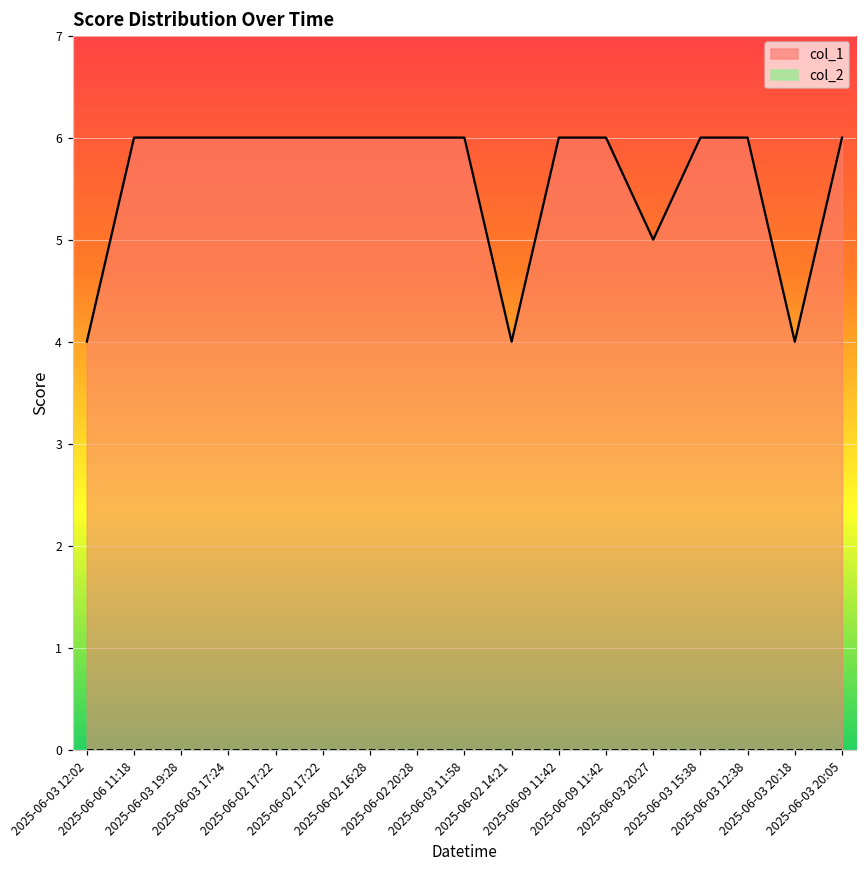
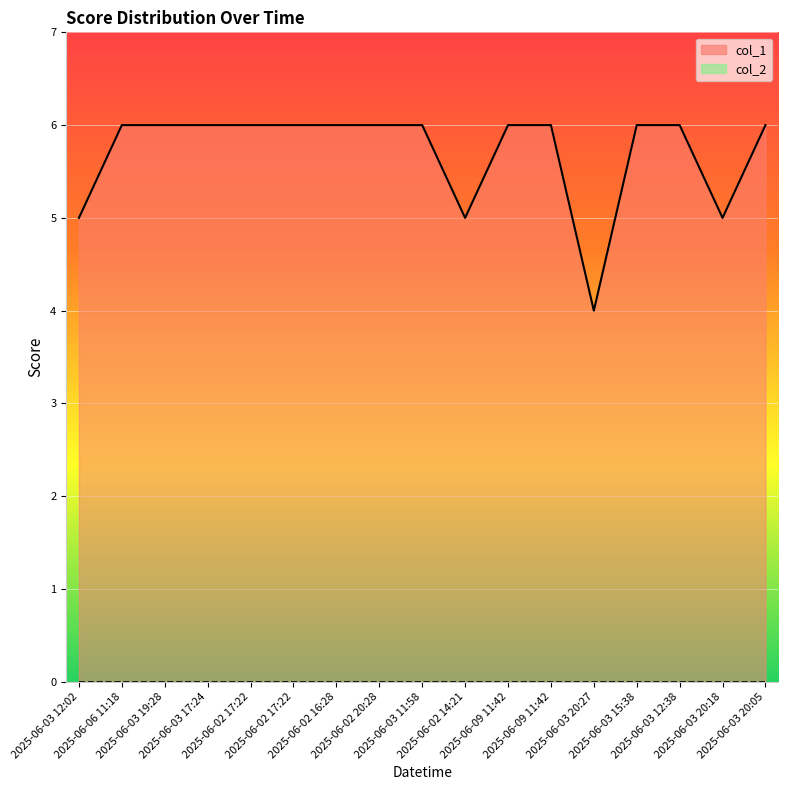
col_1, 2025-06-03 12:02: 4 -> 5
col_1, 2025-06-02 14:21: 4 -> 5
col_1, 2025-06-03 20:27: 5 -> 4
col_1, 2025-06-03 20:18: 4 -> 5
